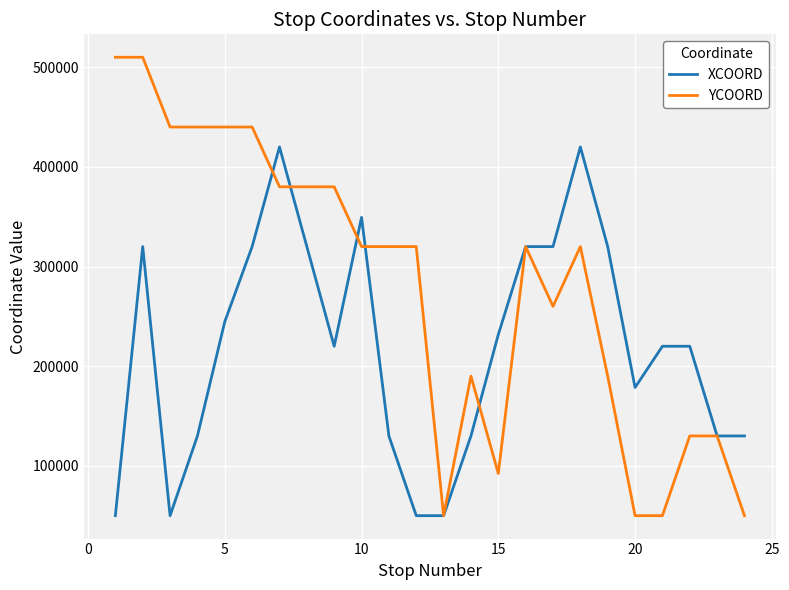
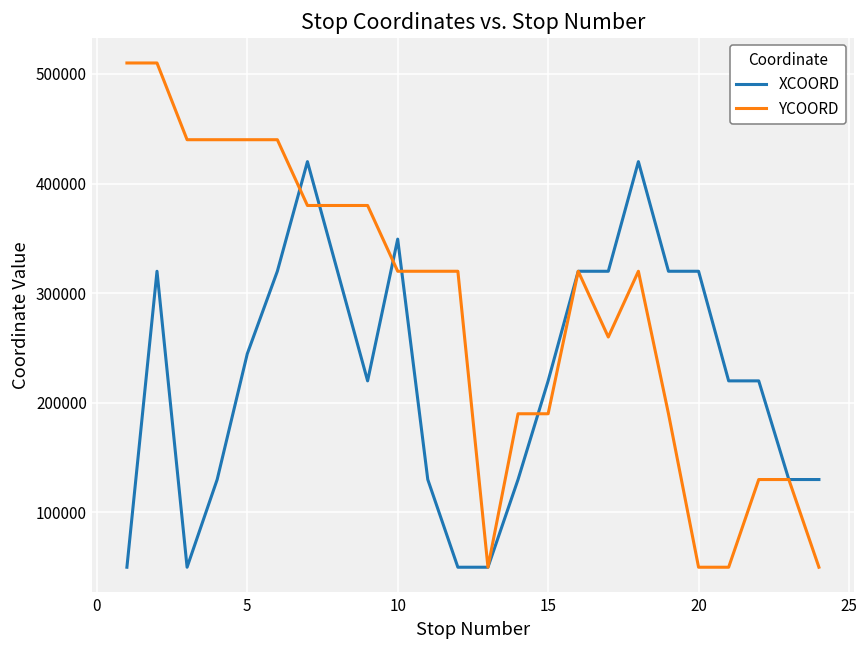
XCOORD, 15: 230000 -> 220000
YCOORD, 15: 90000 -> 190000
XCOORD, 20: 180000 -> 320000
